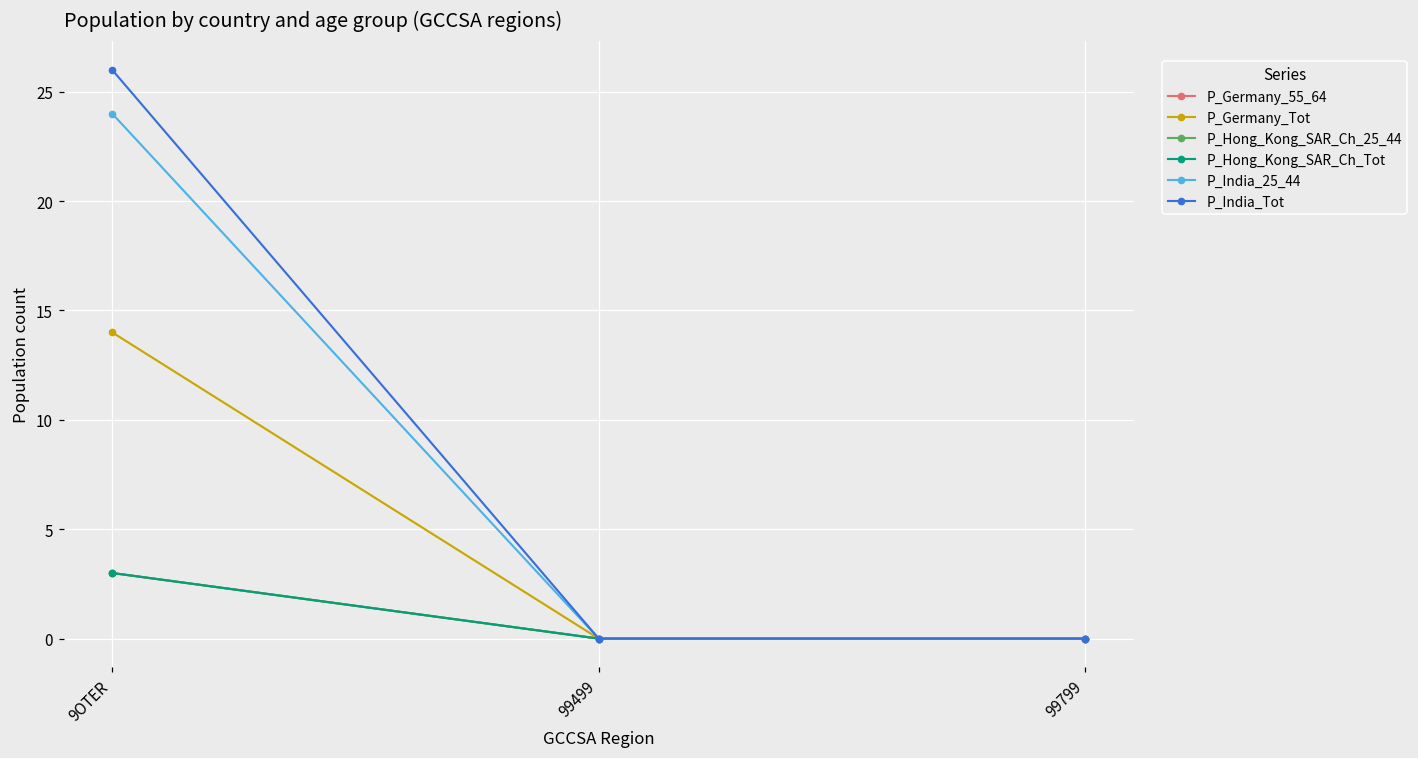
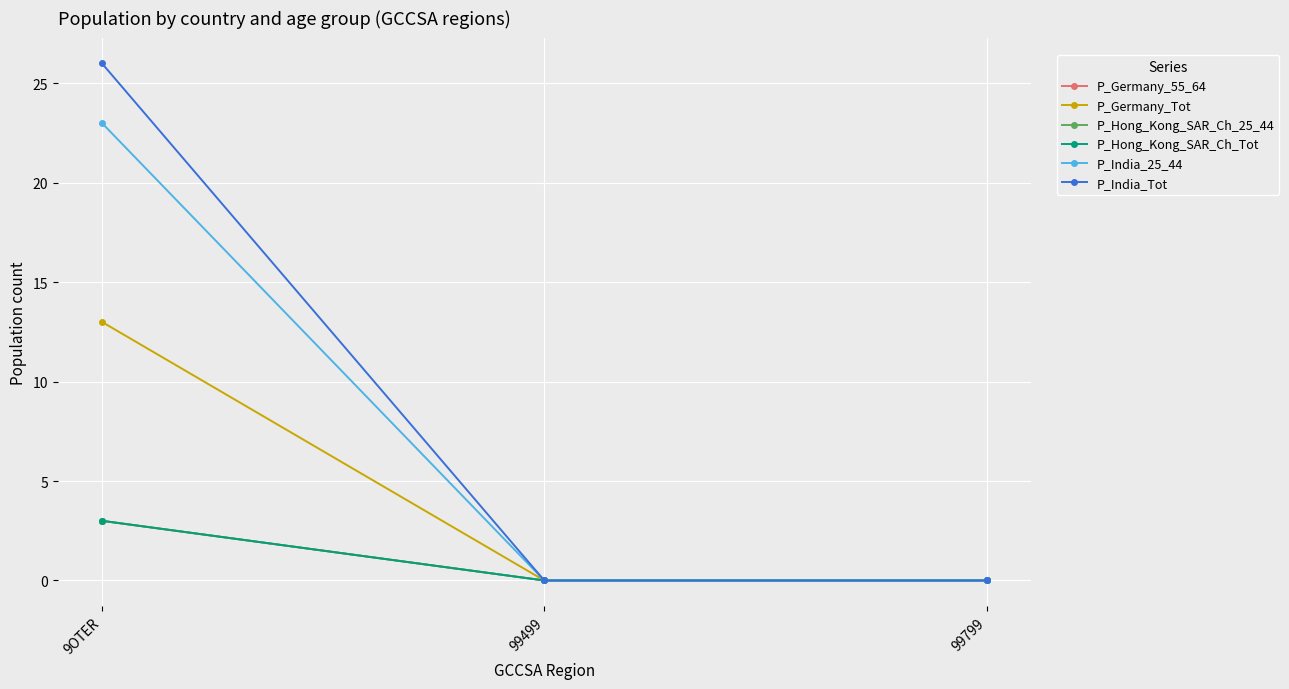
P_Germany_Tot, 9OTER: 14 -> 13
P_India_25_44, 9OTER: 24 -> 23
